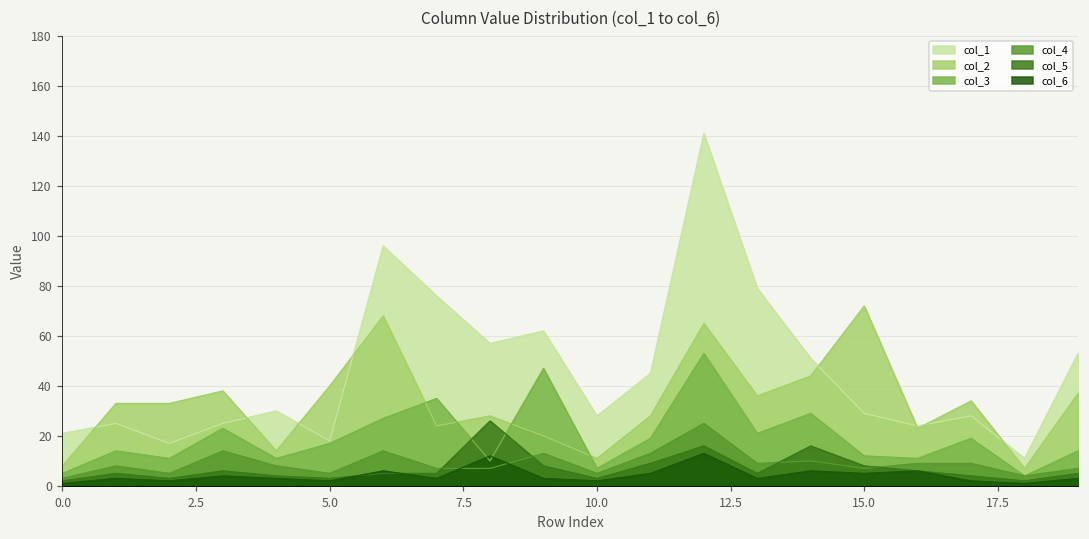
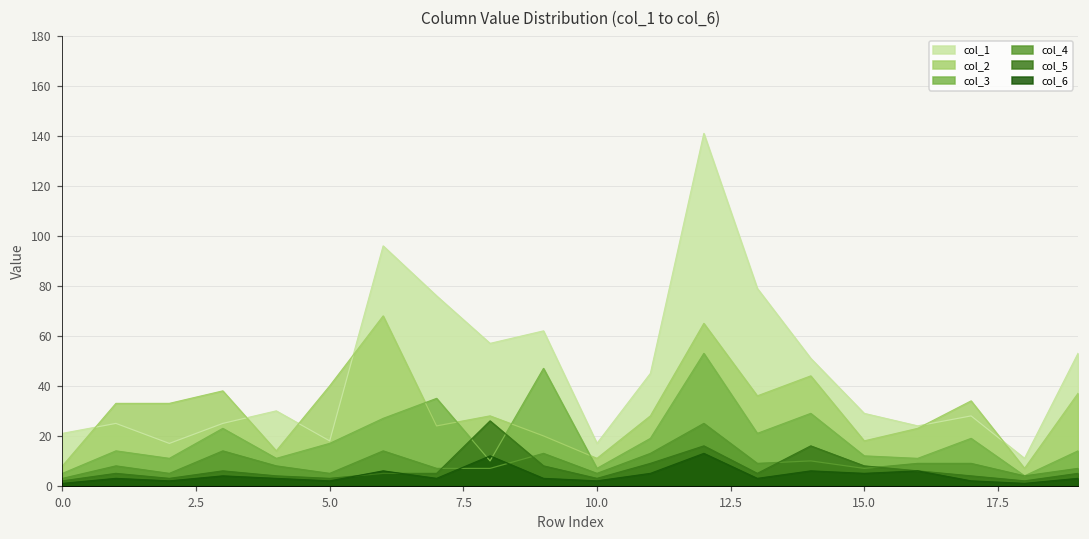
col_1, 10.0: 28 -> 17
col_2, 15.0: 72 -> 18
